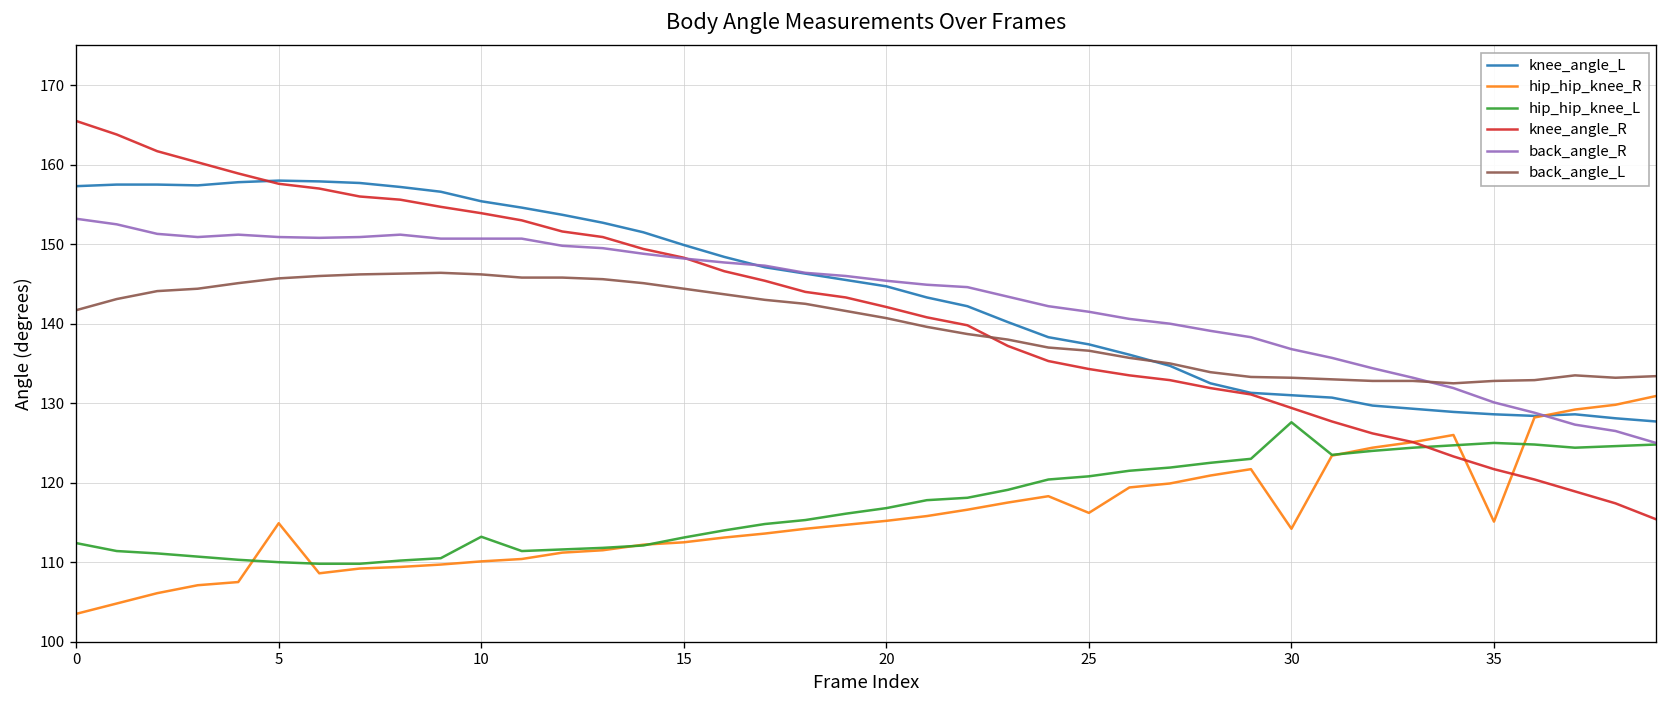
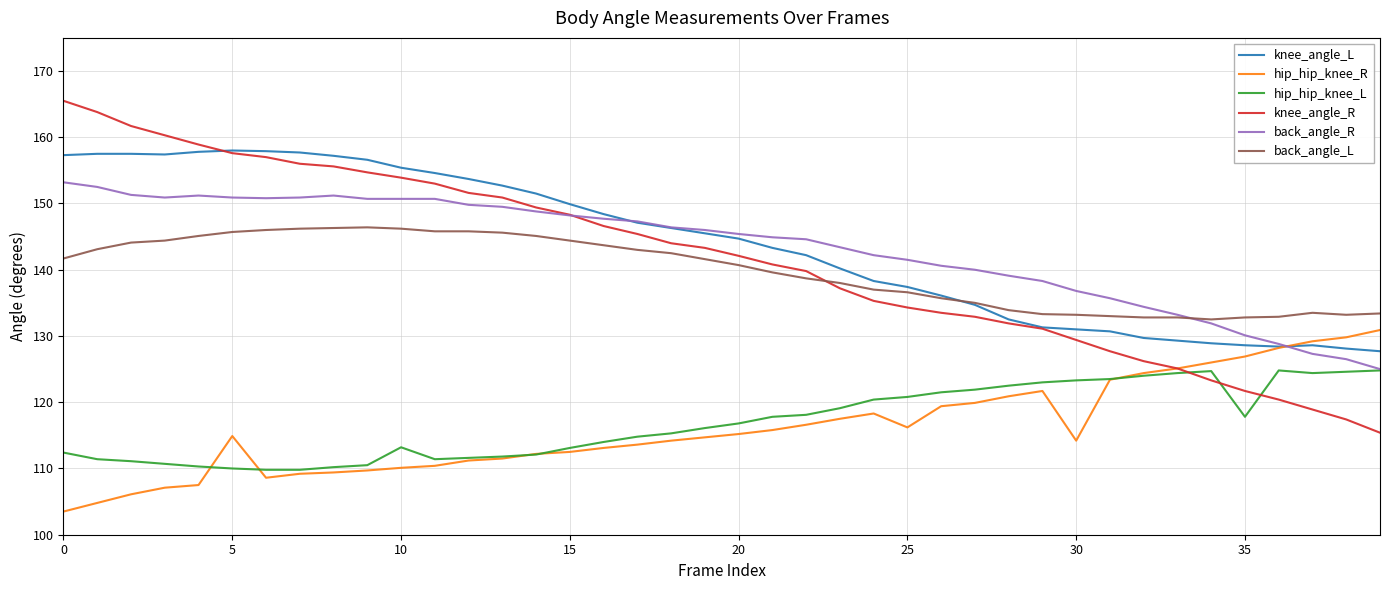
hip_hip_knee_L, 30: 128 -> 123
hip_hip_knee_R, 35: 115 -> 127
hip_hip_knee_L, 35: 125 -> 118
